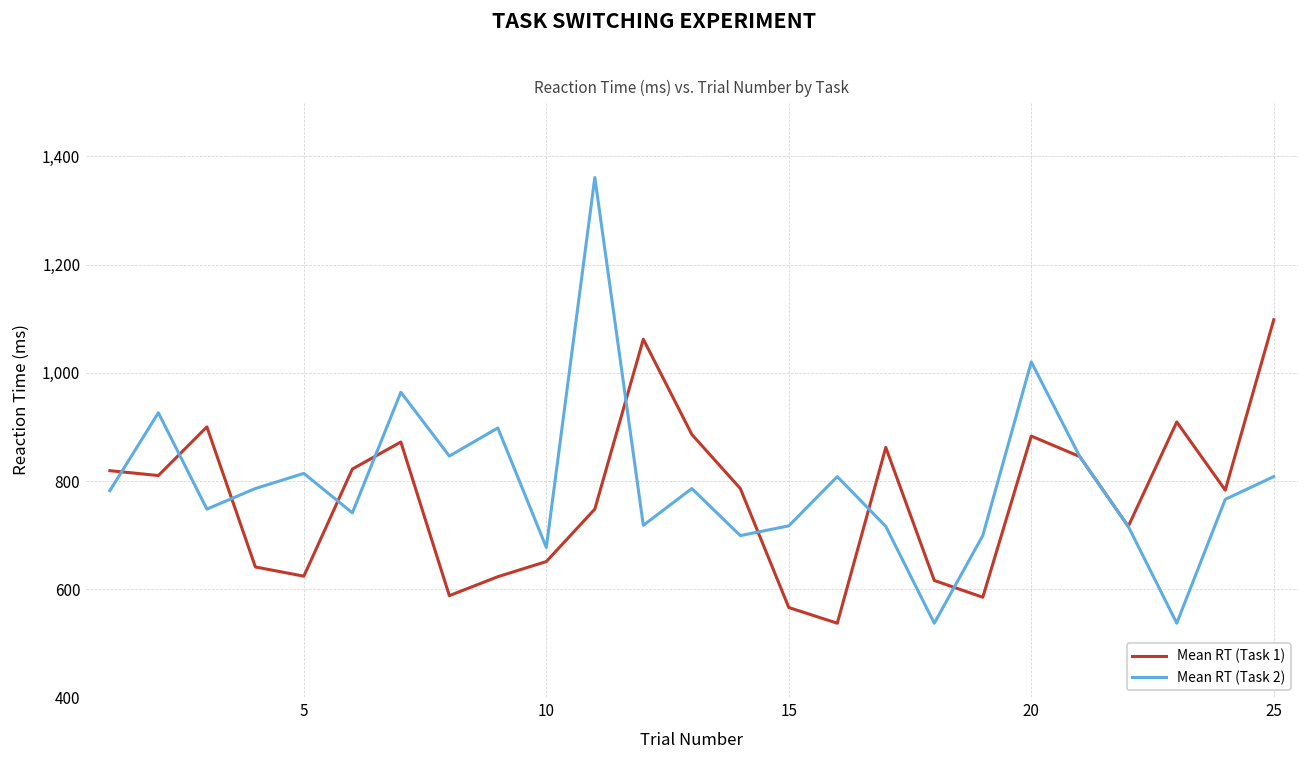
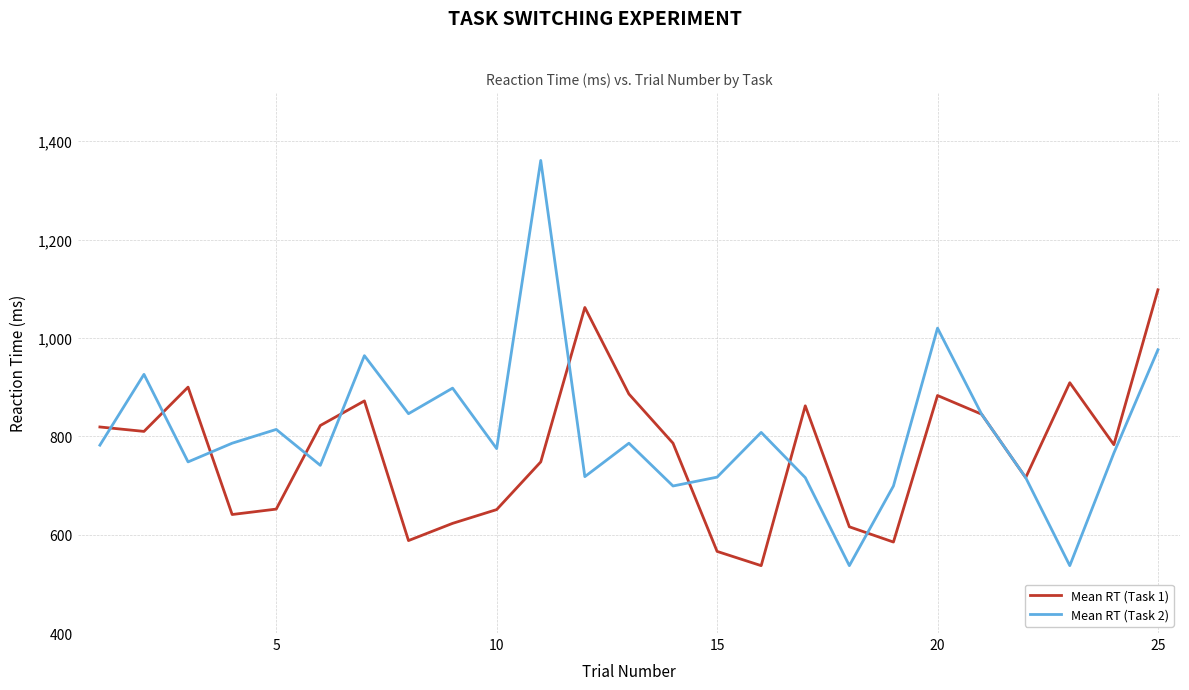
Mean RT (Task 1), 5: 620 -> 650
Mean RT (Task 2), 10: 680 -> 780
Mean RT (Task 2), 25: 810 -> 980
